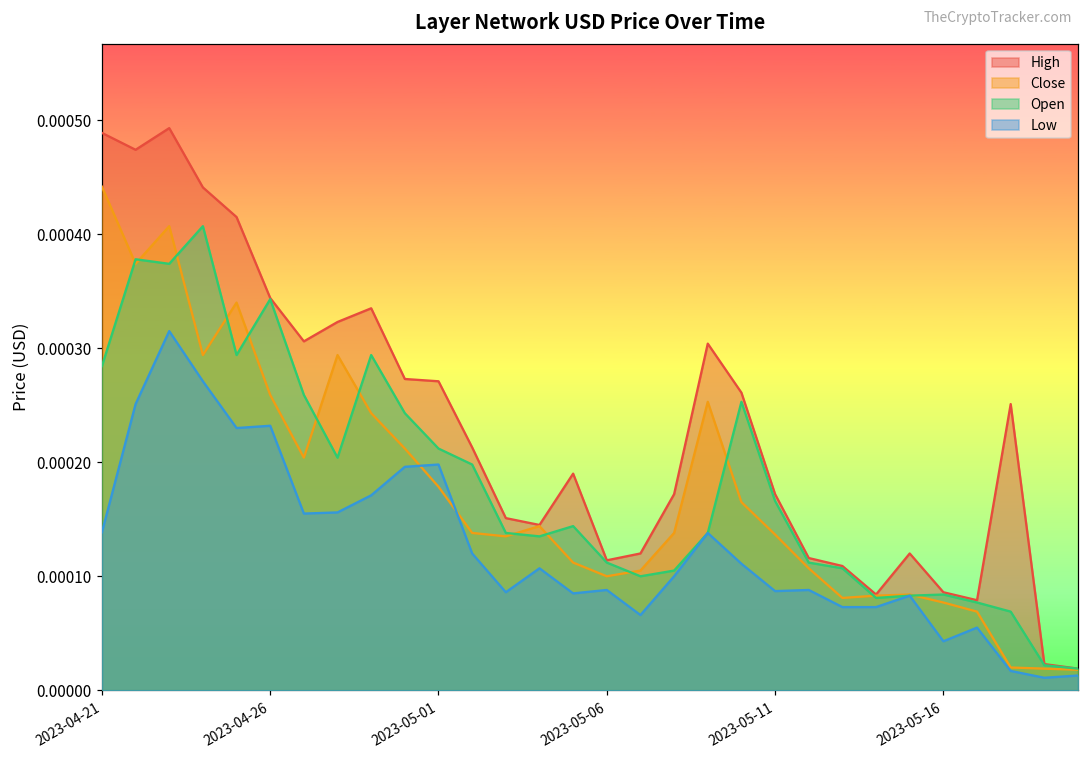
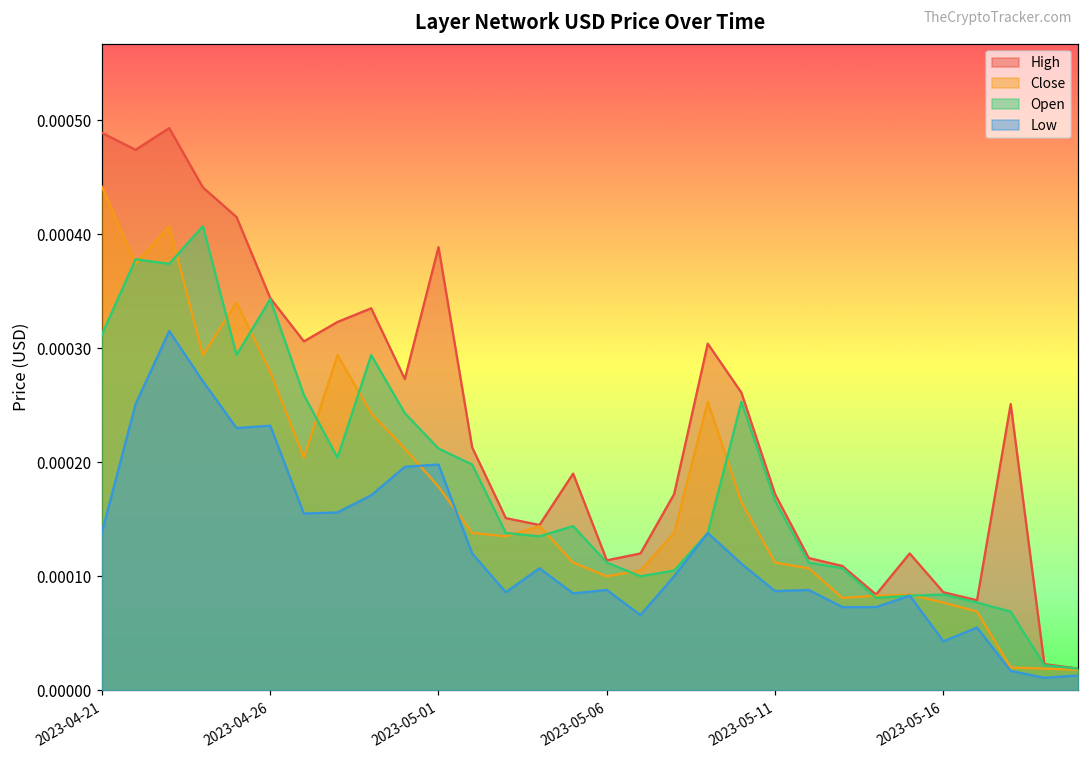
Open, 2023-04-21: 0.000284 -> 0.000312
Close, 2023-04-26: 0.000259 -> 0.000279
High, 2023-05-01: 0.000271 -> 0.000389
Close, 2023-05-11: 0.000137 -> 0.000112
